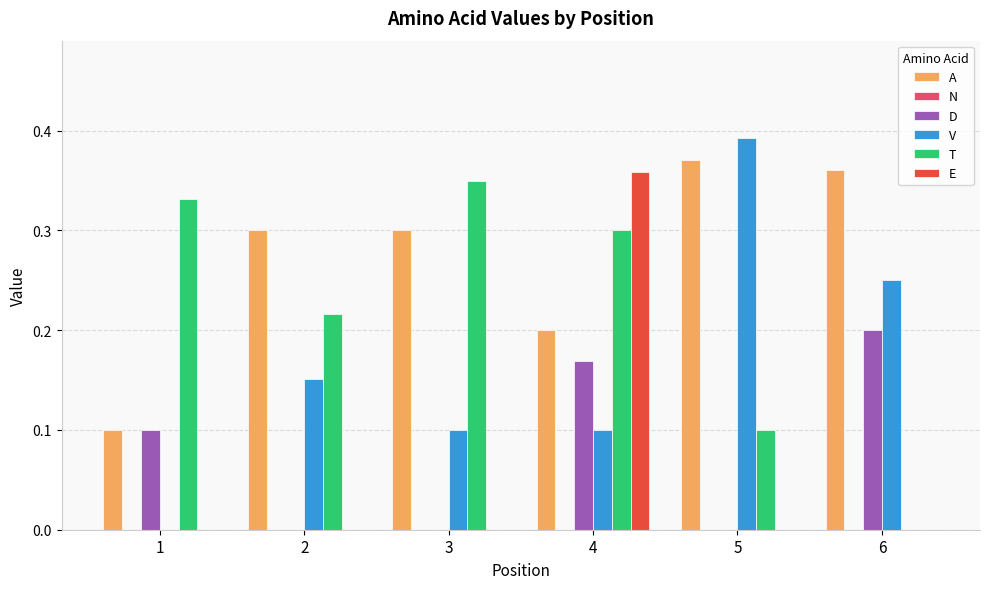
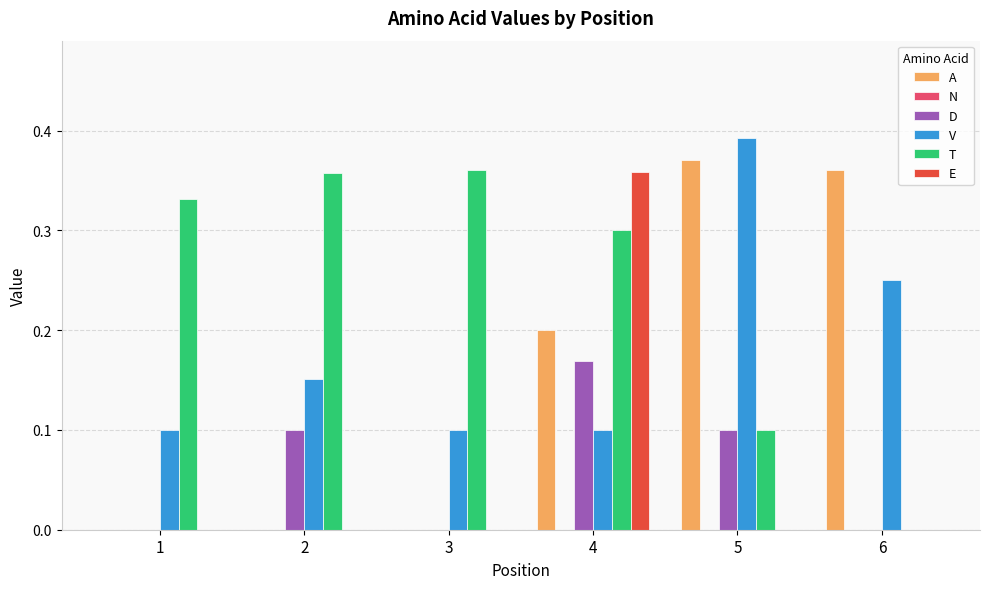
A, 1: 0.1 -> 0.0
D, 1: 0.1 -> 0.0
V, 1: 0.0 -> 0.1
A, 2: 0.3 -> 0.0
D, 2: 0.0 -> 0.1
T, 2: 0.22 -> 0.36
A, 3: 0.3 -> 0.0
T, 3: 0.35 -> 0.36
D, 5: 0.0 -> 0.1
D, 6: 0.2 -> 0.0
